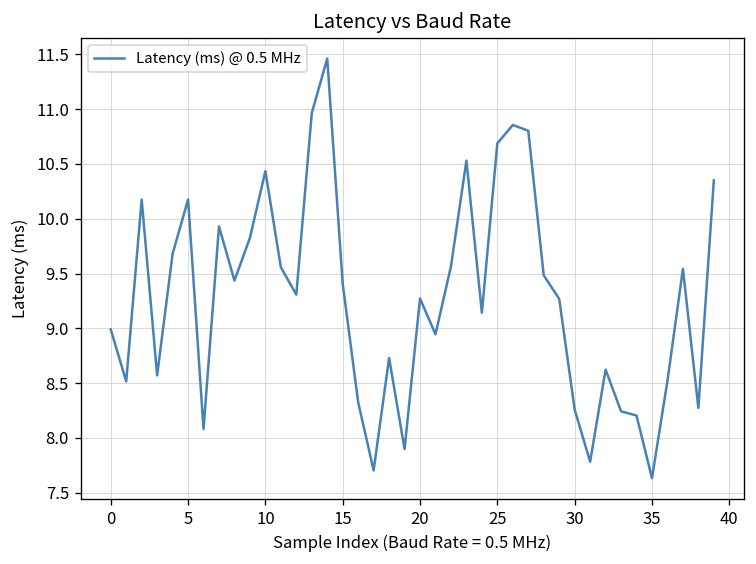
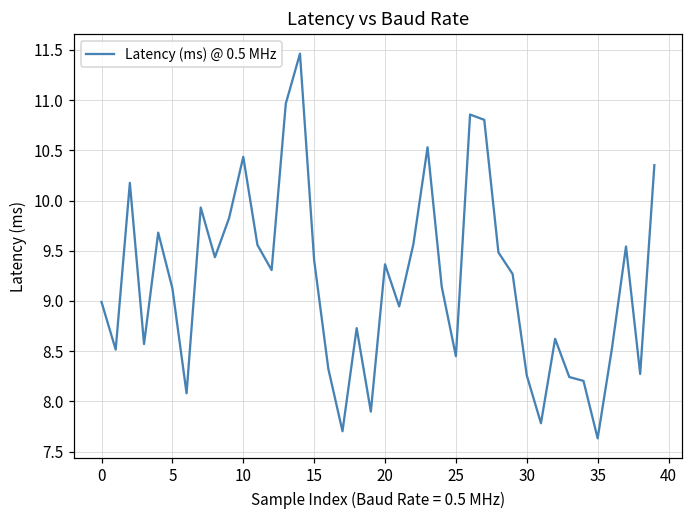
5: 10.2 -> 9.1
20: 9.3 -> 9.4
25: 10.7 -> 8.4
